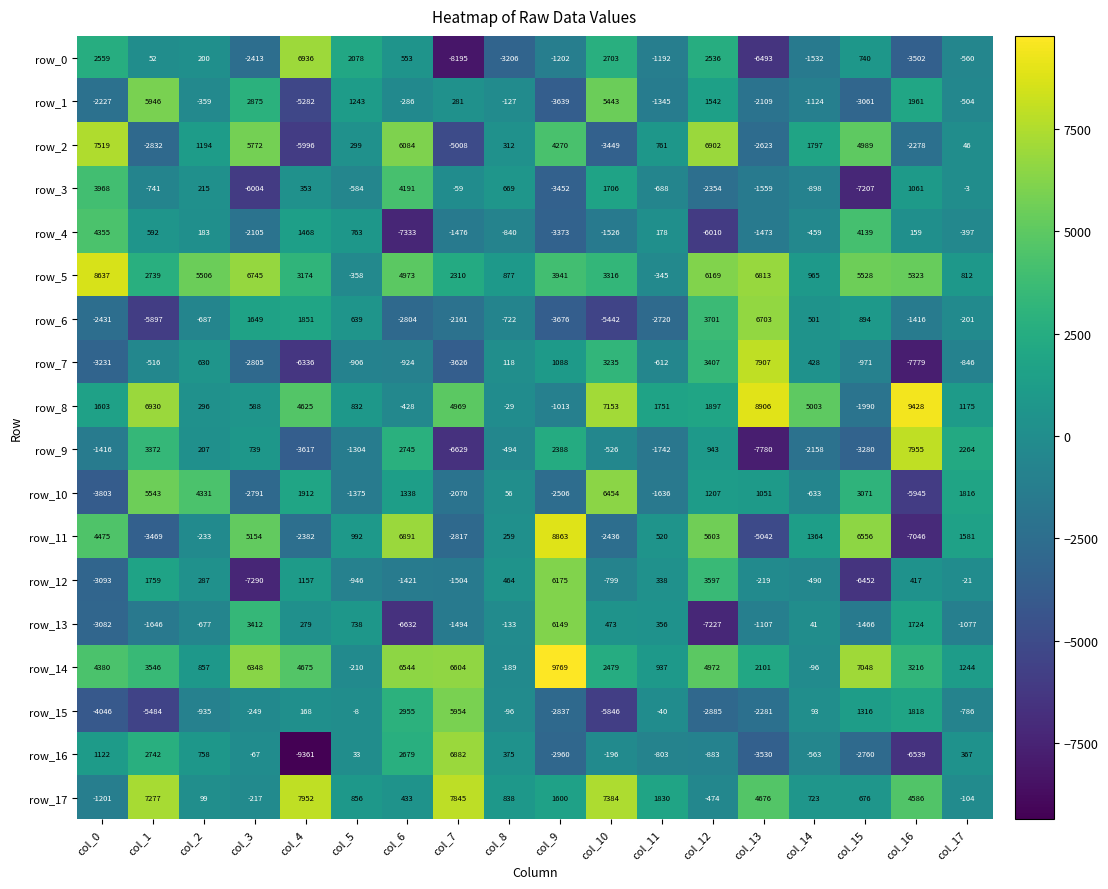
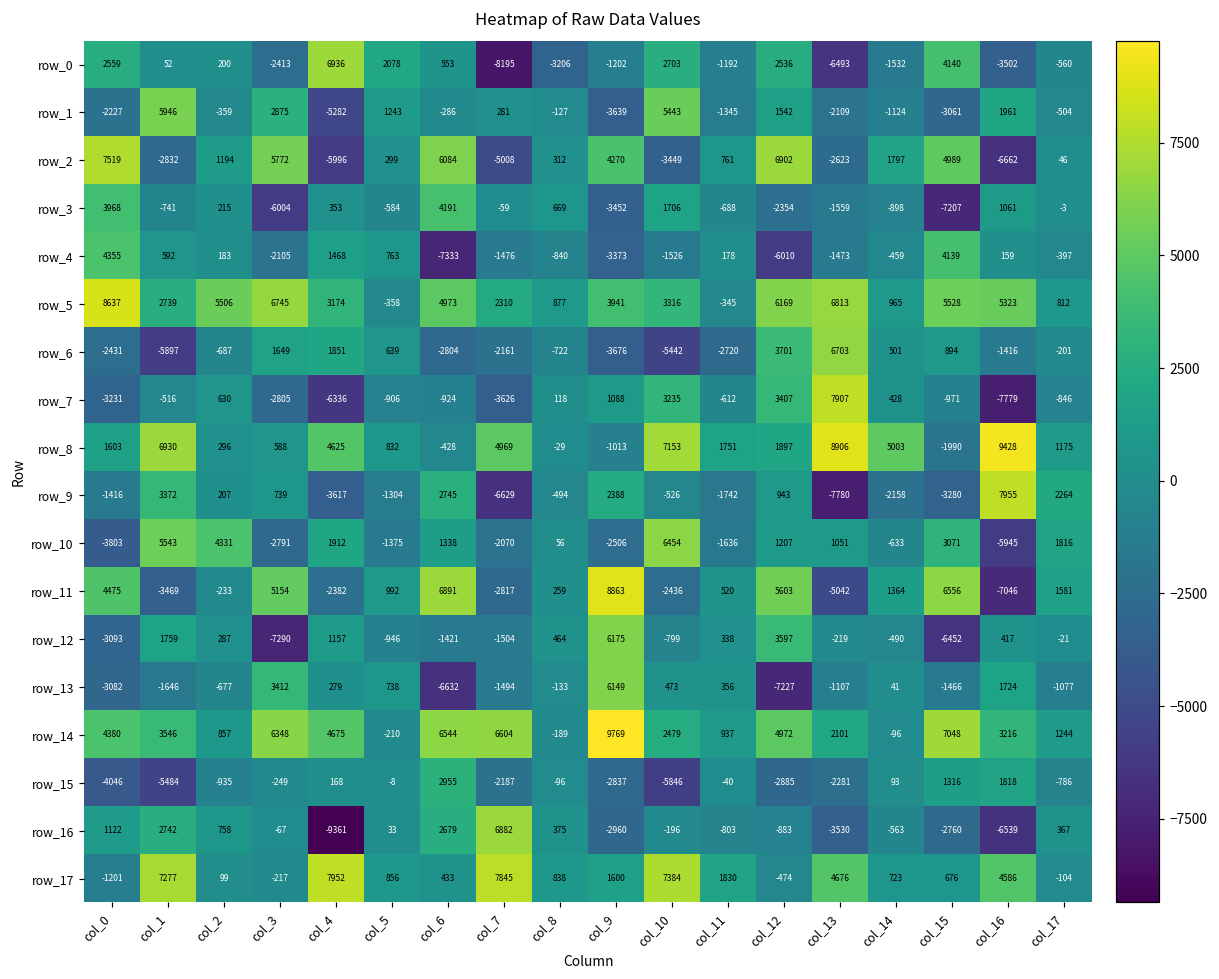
row_0, col_15: 740 -> 4140
row_2, col_16: -2278 -> -6662
row_15, col_7: 5954 -> -2187
